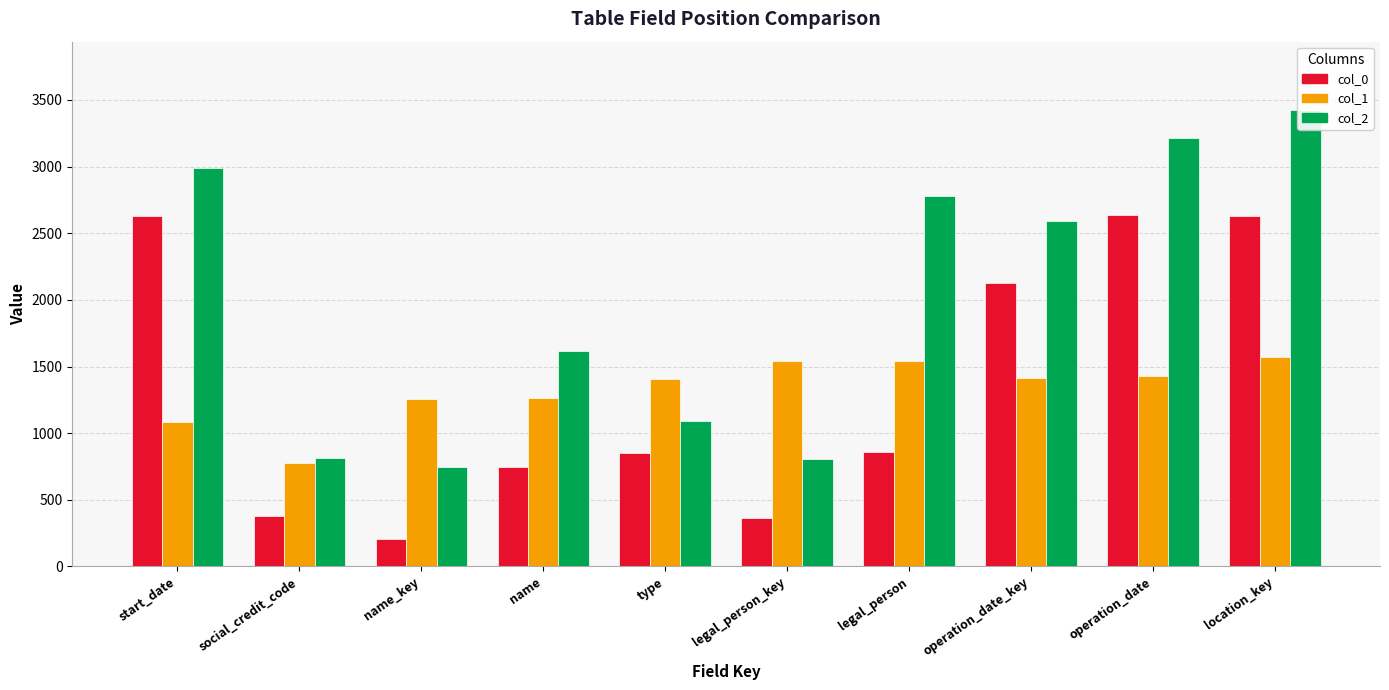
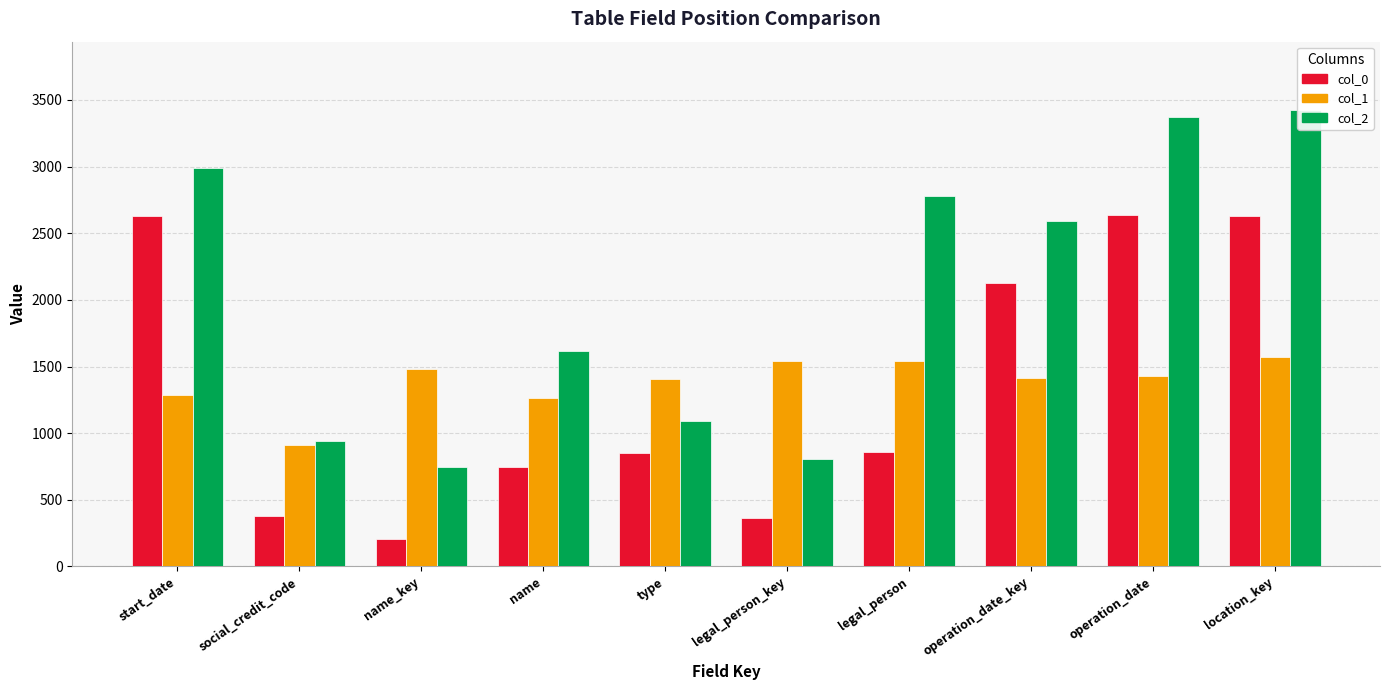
col_1, start_date: 1080 -> 1290
col_1, social_credit_code: 780 -> 910
col_2, social_credit_code: 820 -> 940
col_1, name_key: 1260 -> 1480
col_2, operation_date: 3210 -> 3370
